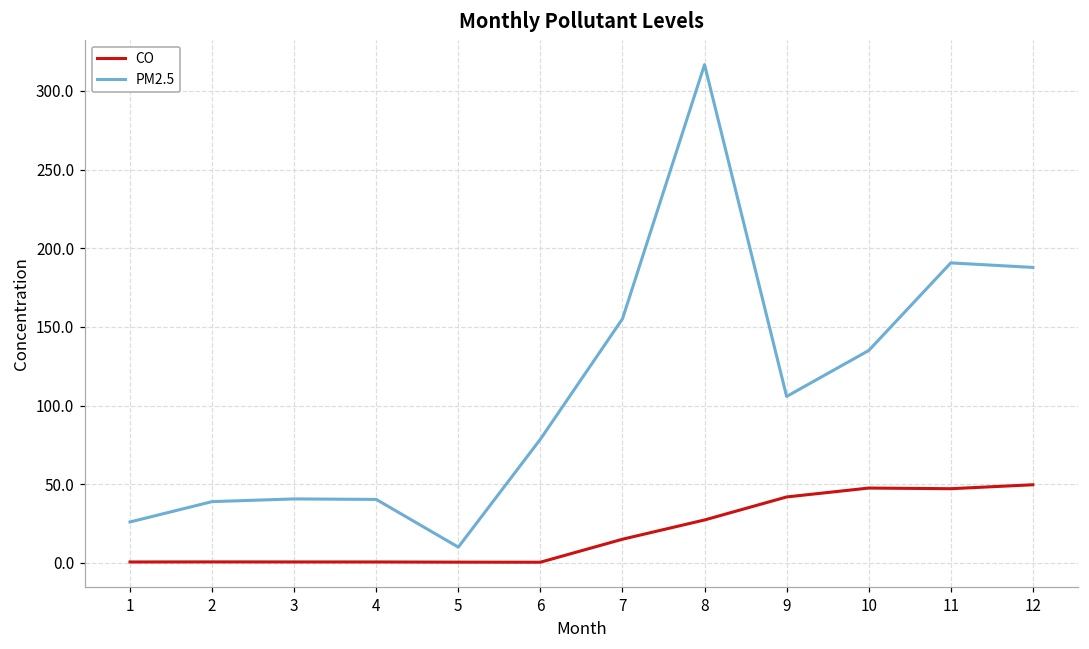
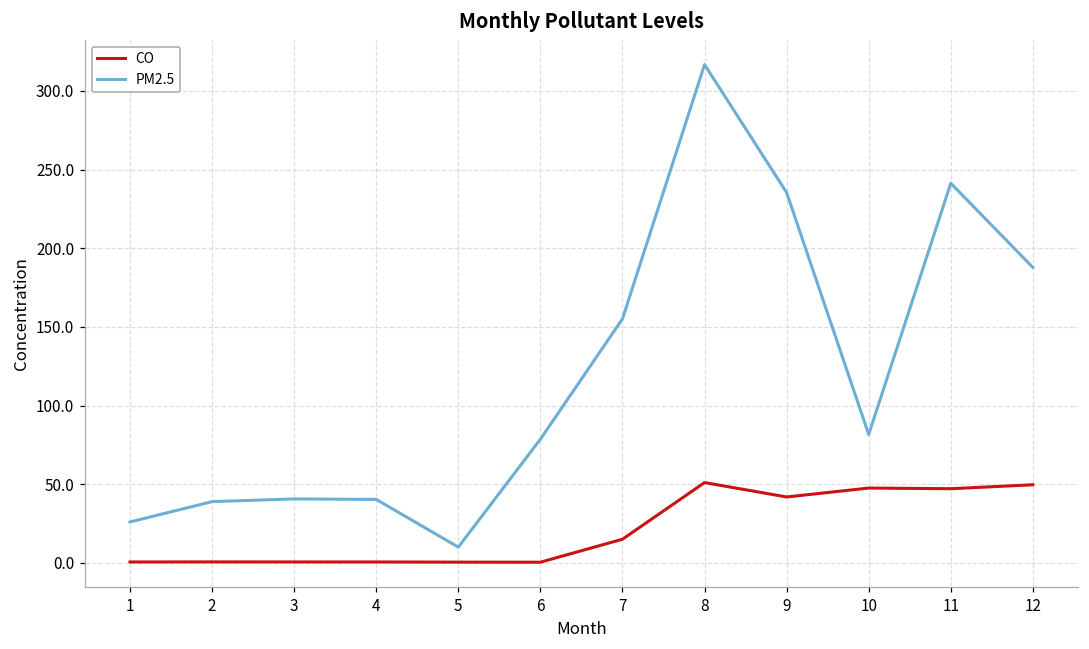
CO, 8: 27 -> 51
PM2.5, 9: 106 -> 235
PM2.5, 10: 135 -> 82
PM2.5, 11: 191 -> 241
